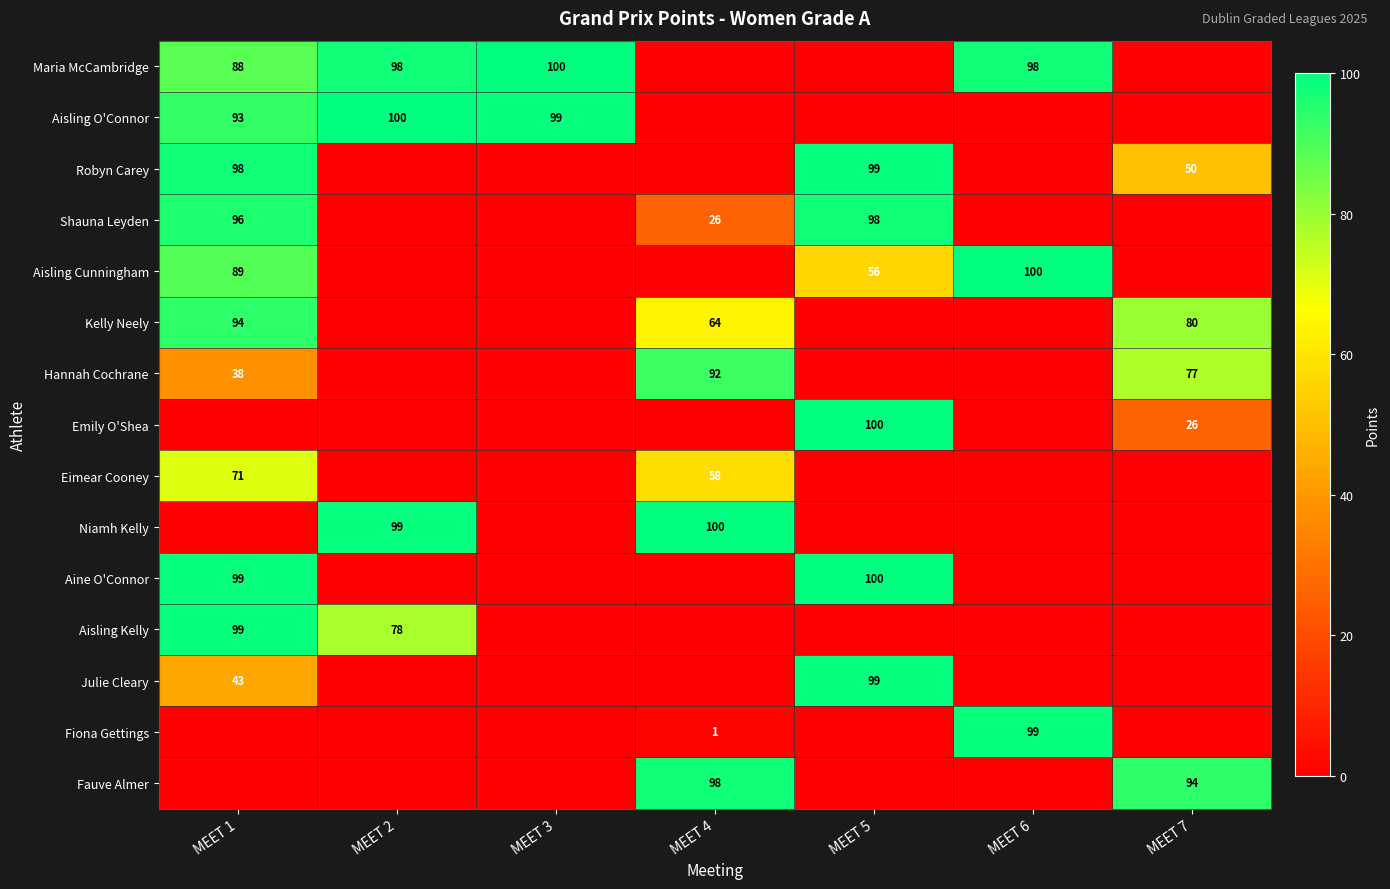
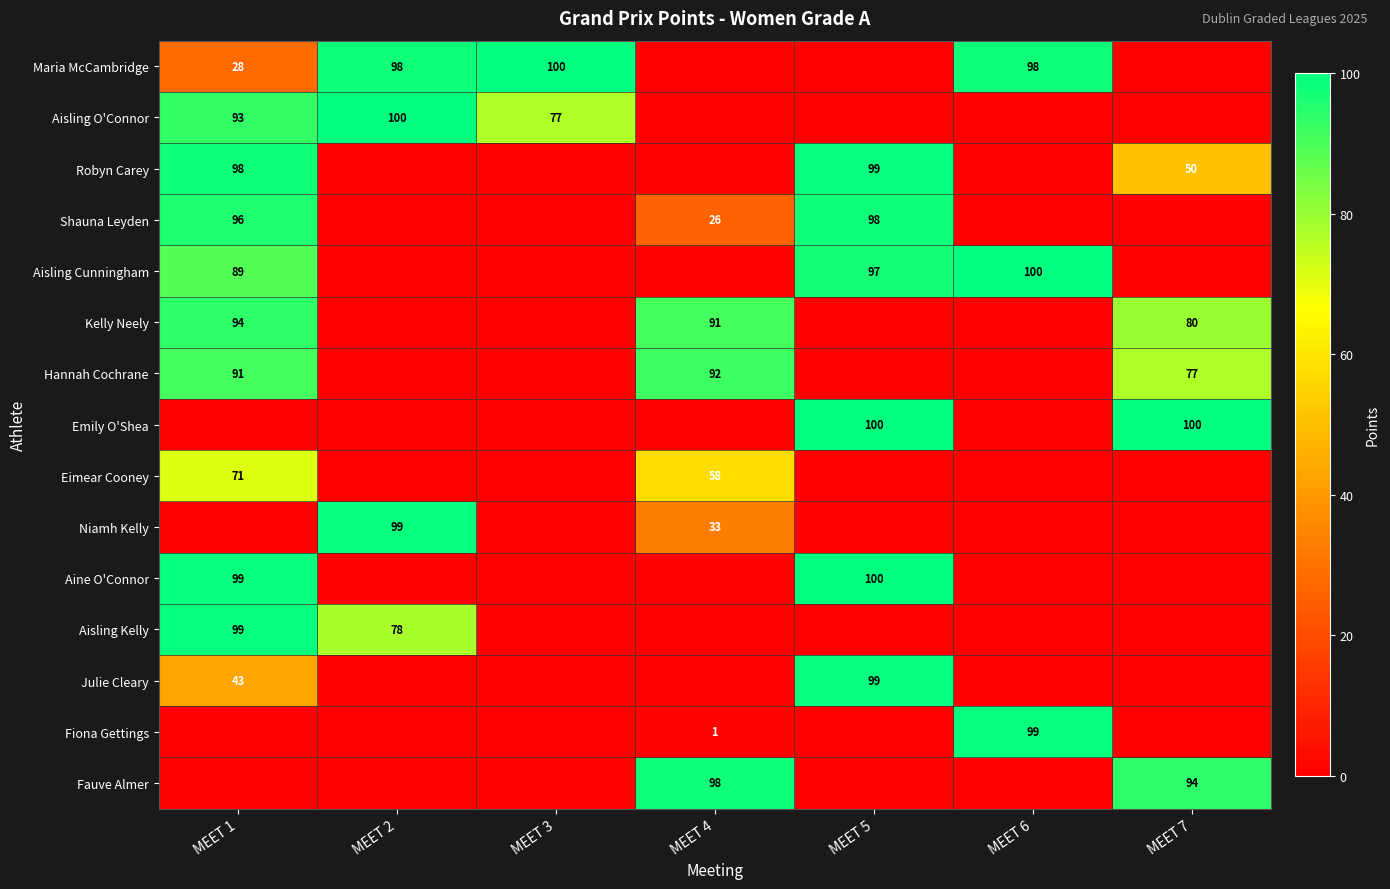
Maria McCambridge, MEET 1: 88 -> 28
Aisling O'Connor, MEET 3: 99 -> 77
Aisling Cunningham, MEET 5: 56 -> 97
Kelly Neely, MEET 4: 64 -> 91
Hannah Cochrane, MEET 1: 38 -> 91
Emily O'Shea, MEET 7: 26 -> 100
Niamh Kelly, MEET 4: 100 -> 33
